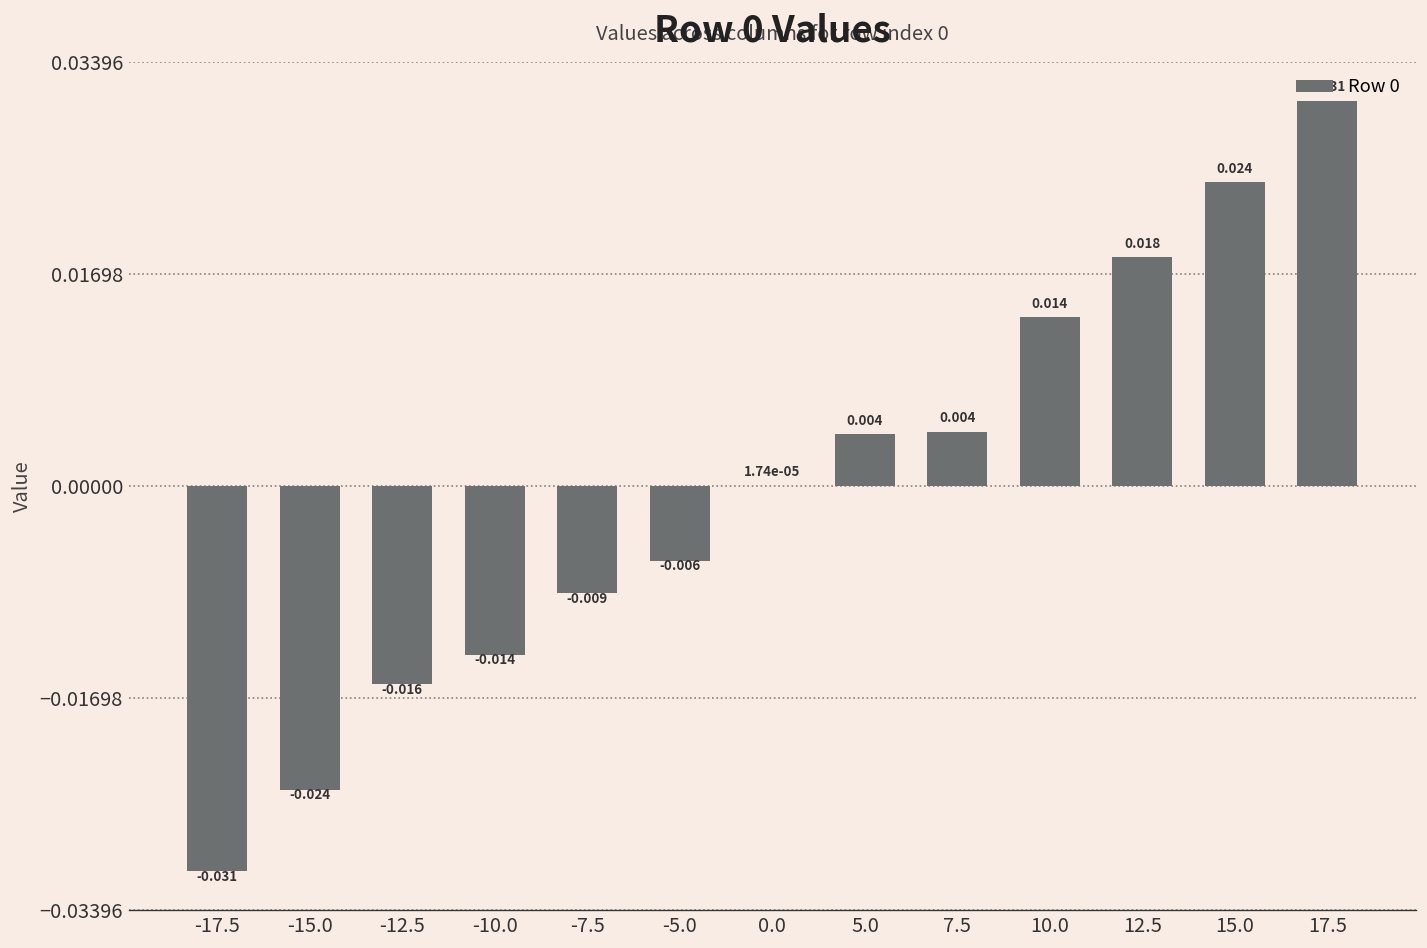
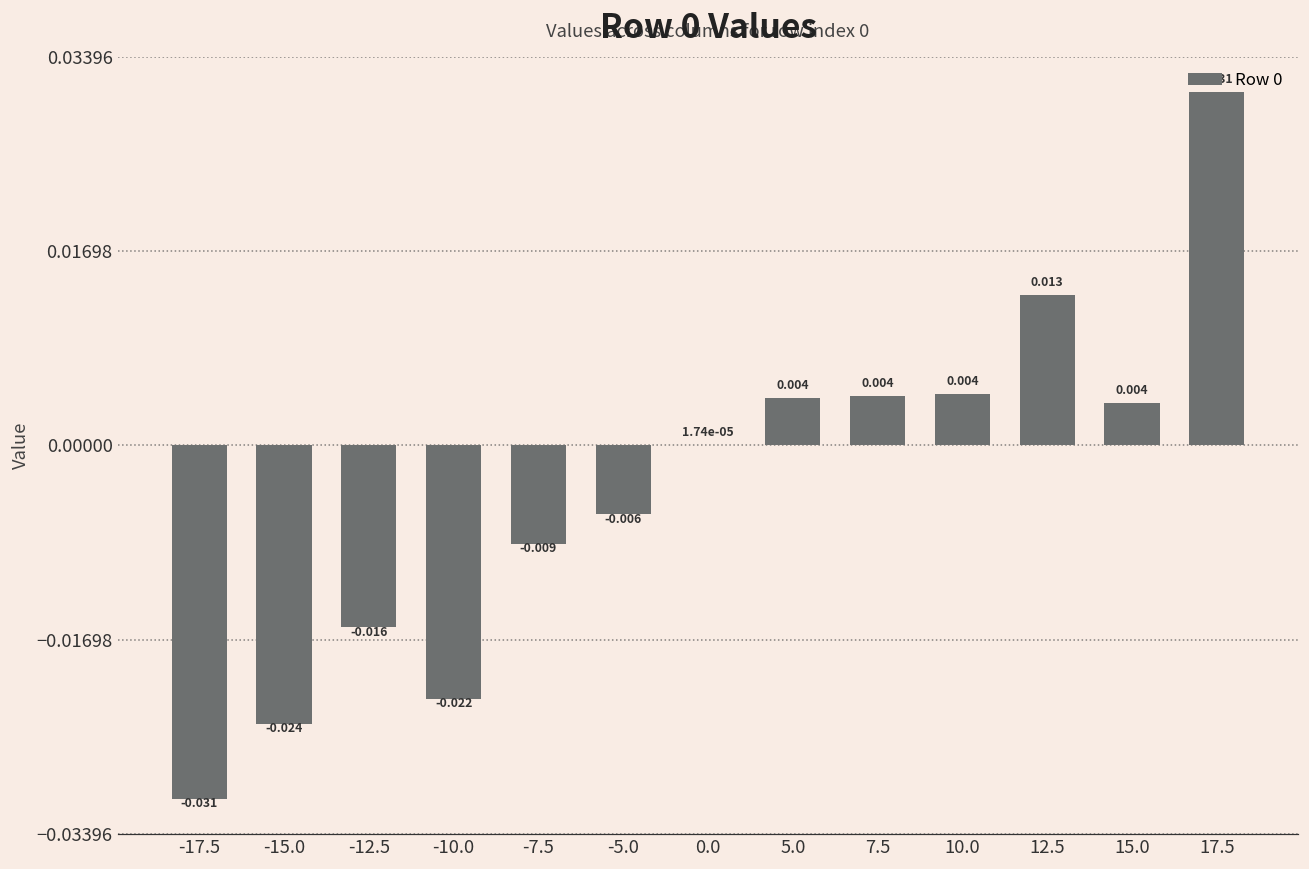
-10.0: -0.014 -> -0.022
10.0: 0.014 -> 0.004
12.5: 0.018 -> 0.013
15.0: 0.024 -> 0.004
